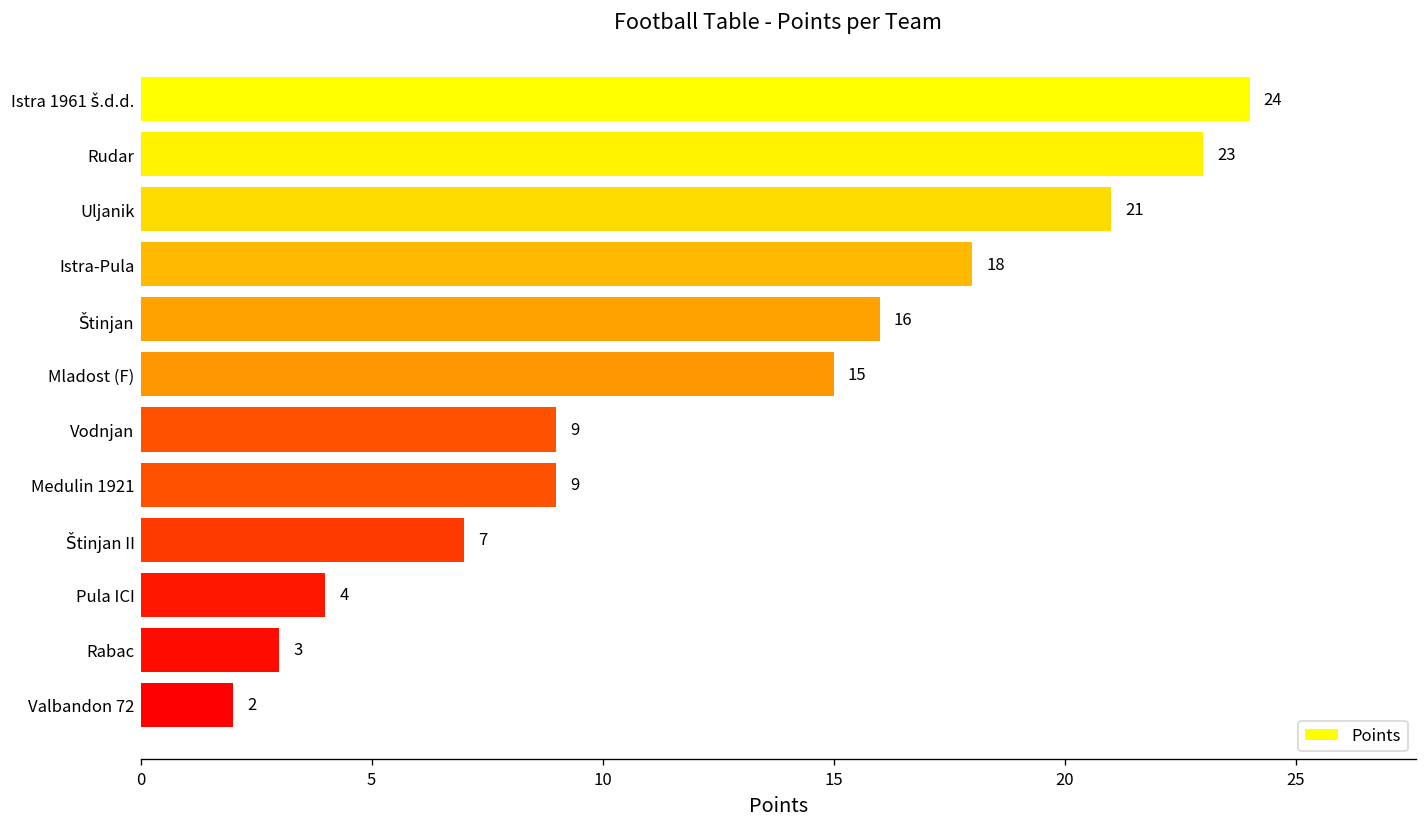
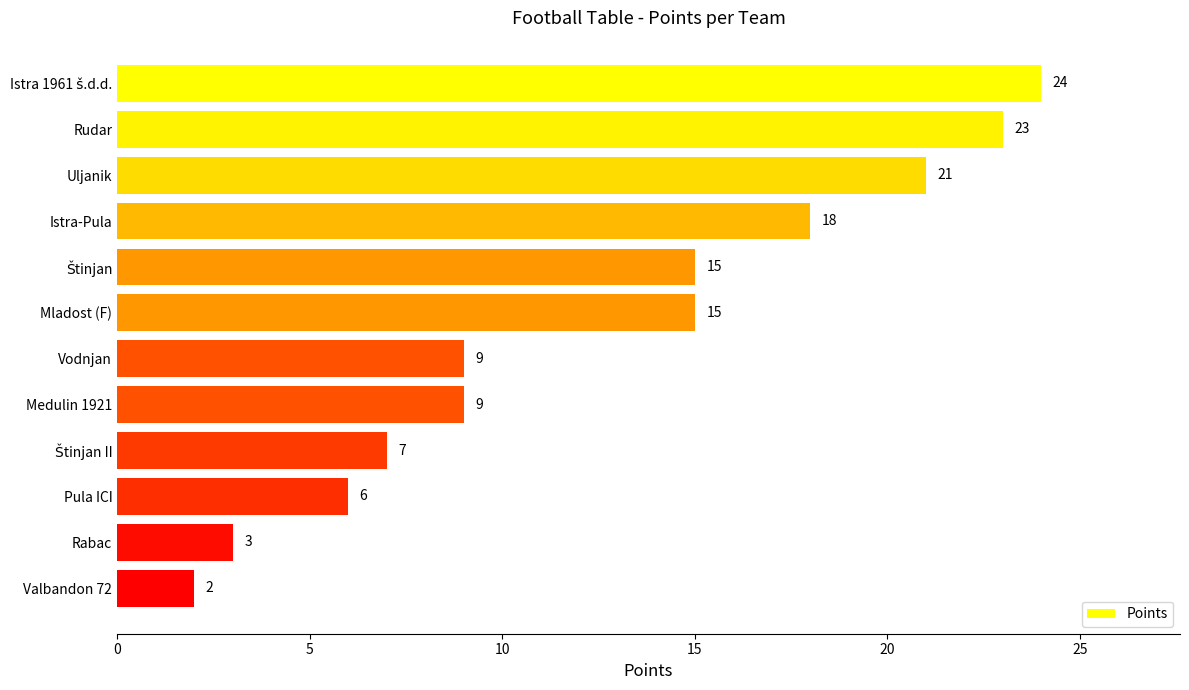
Štinjan: 16 -> 15
Pula ICI: 4 -> 6
